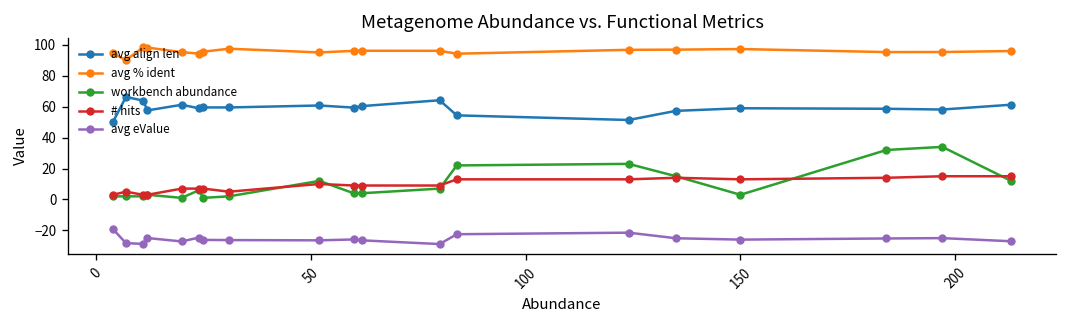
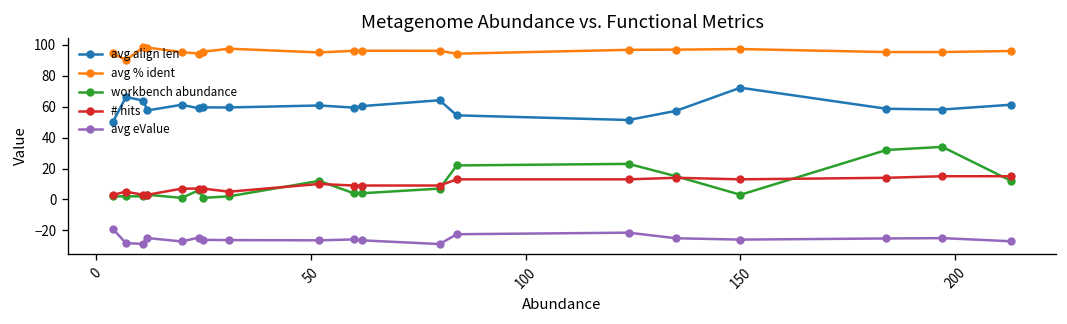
avg align len, 150: 59 -> 72
